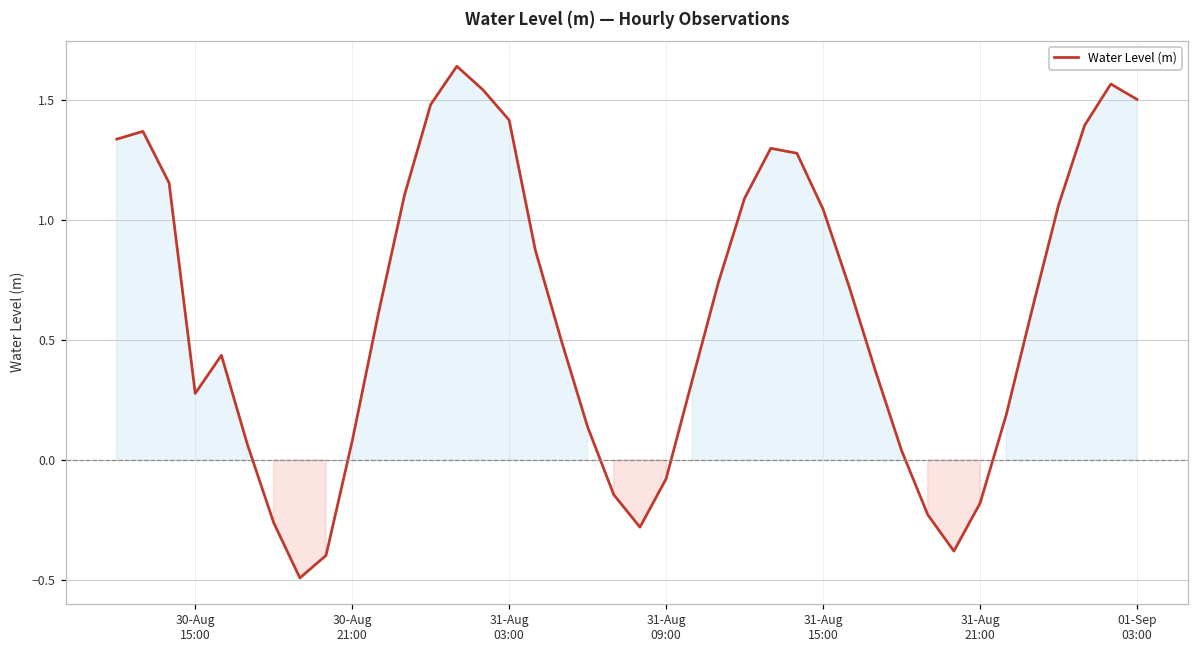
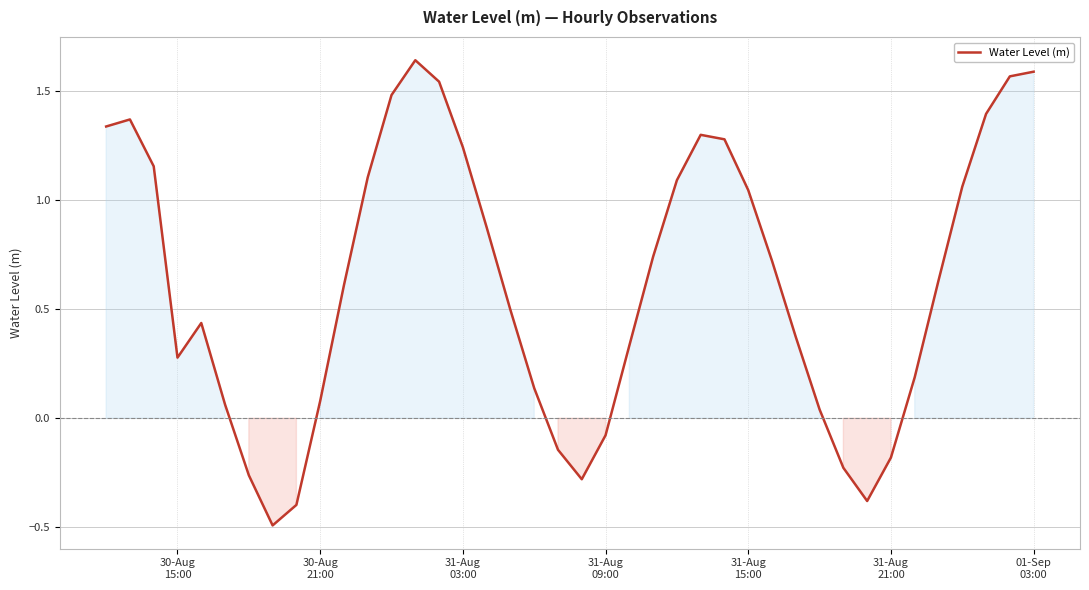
31-Aug 03:00: 1.42 -> 1.24
01-Sep 03:00: 1.50 -> 1.59
